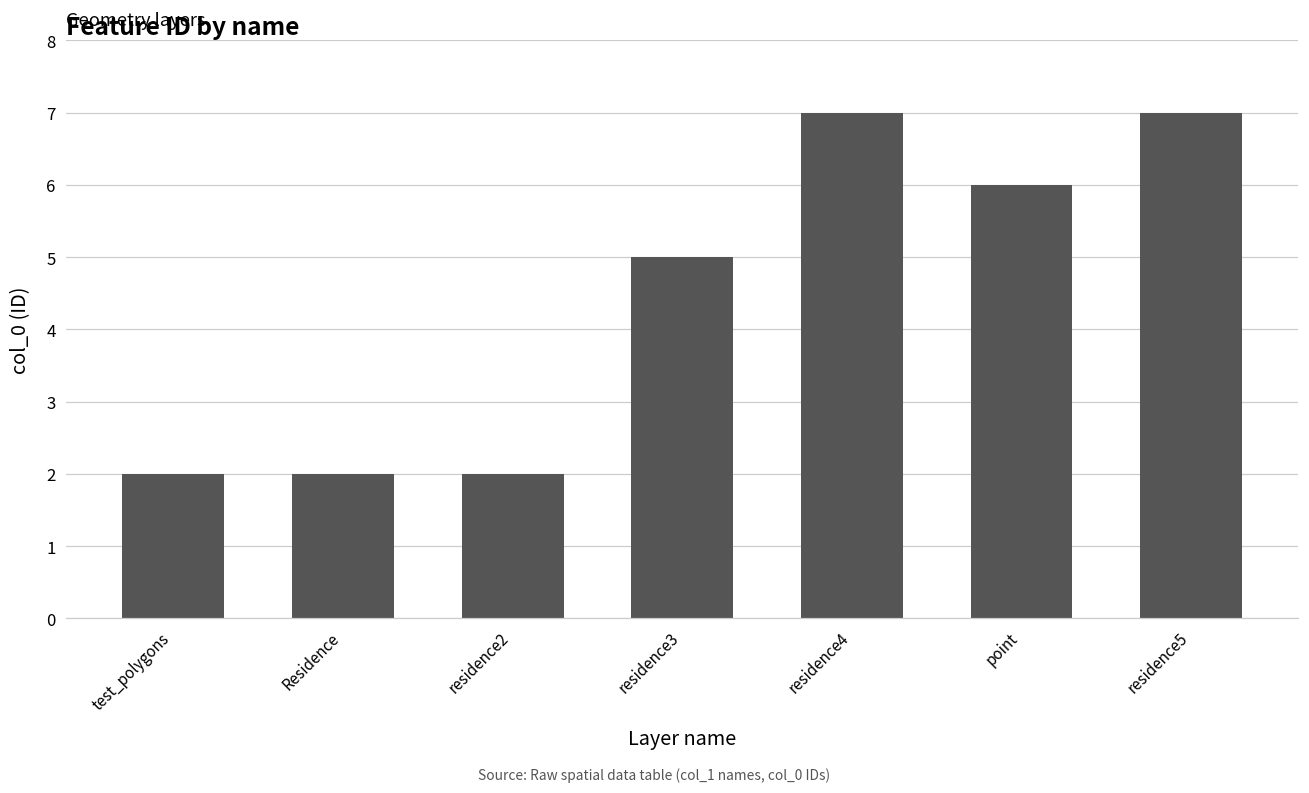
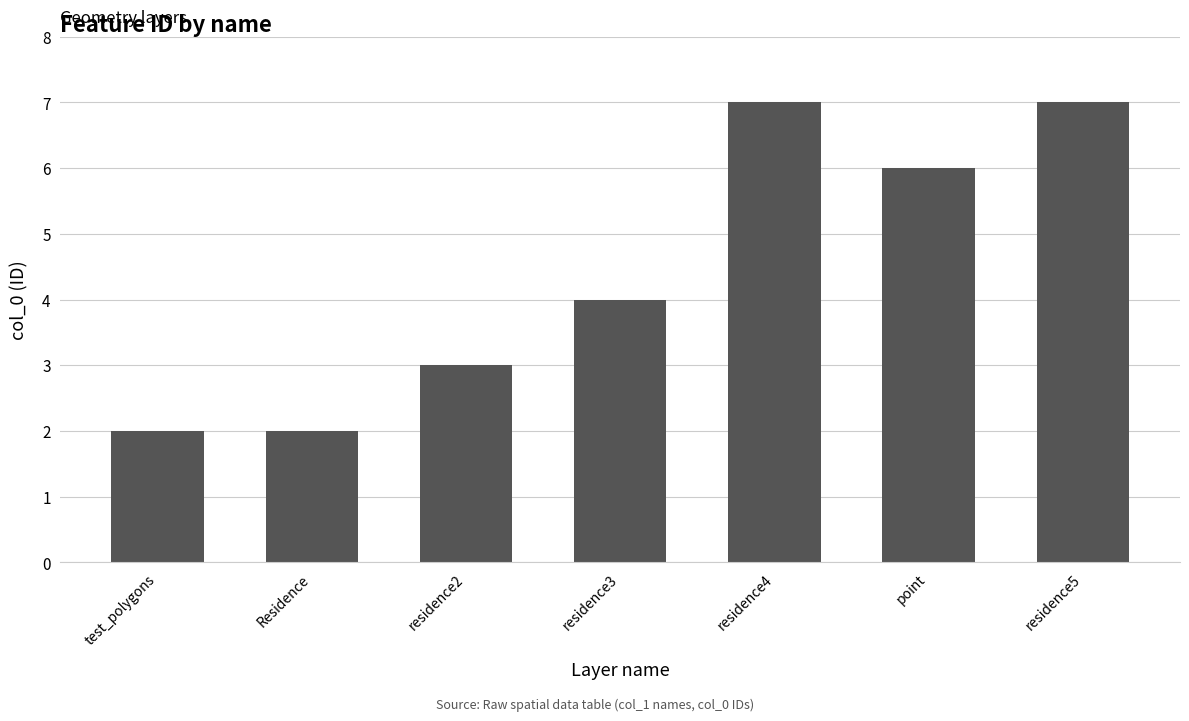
residence2: 2 -> 3
residence3: 5 -> 4
